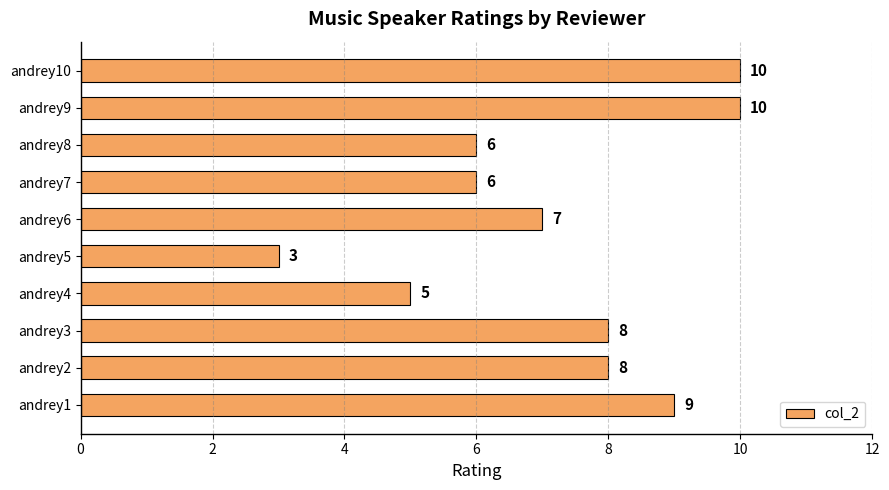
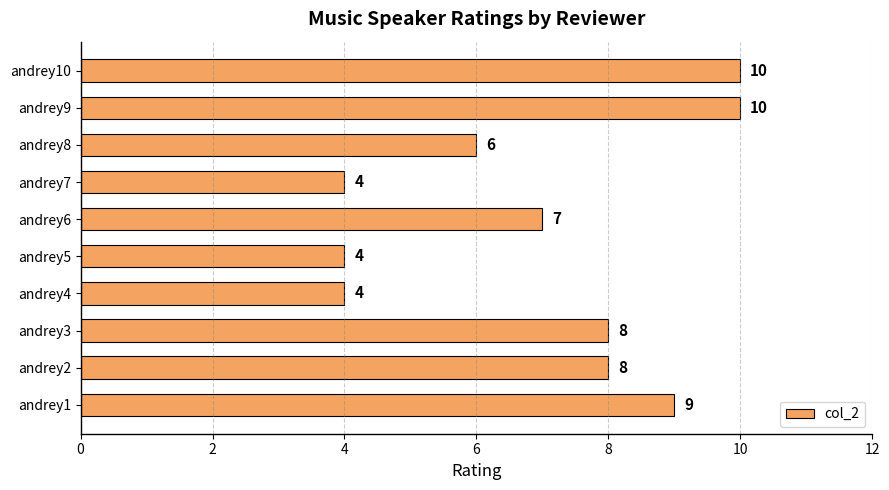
andrey7: 6 -> 4
andrey5: 3 -> 4
andrey4: 5 -> 4
